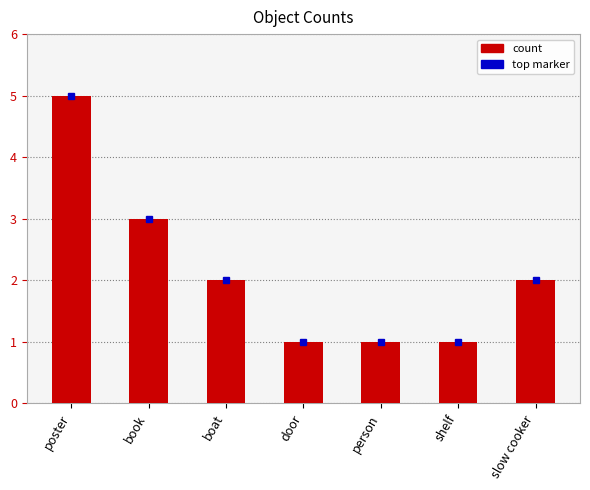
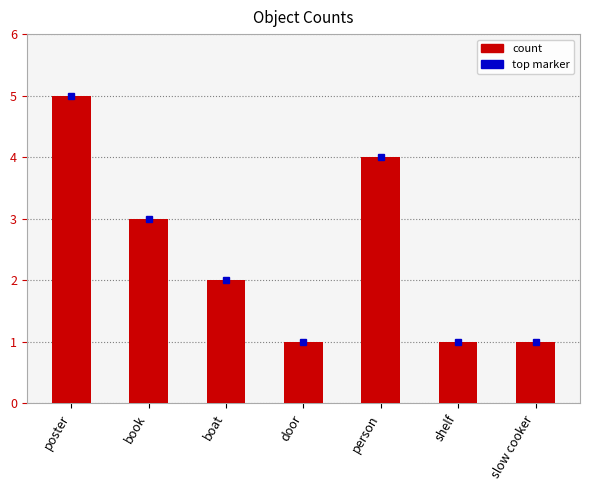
count, person: 1 -> 4
count, slow cooker: 2 -> 1
